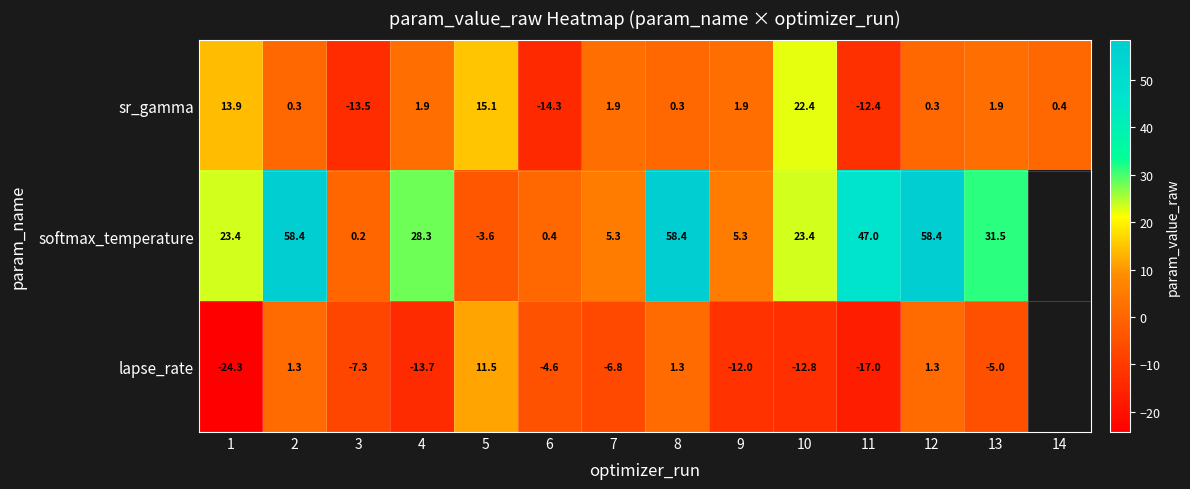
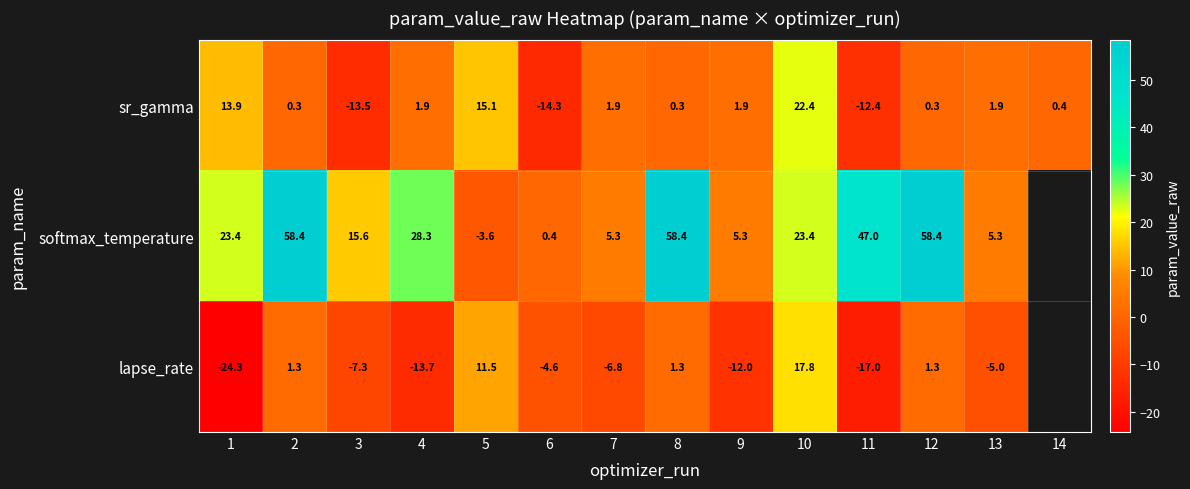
softmax_temperature, 3: 0.2 -> 15.6
softmax_temperature, 13: 31.5 -> 5.3
lapse_rate, 10: -12.8 -> 17.8
